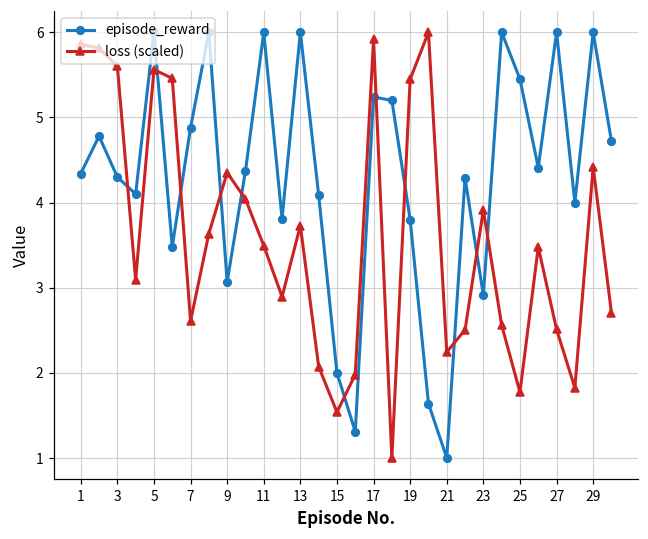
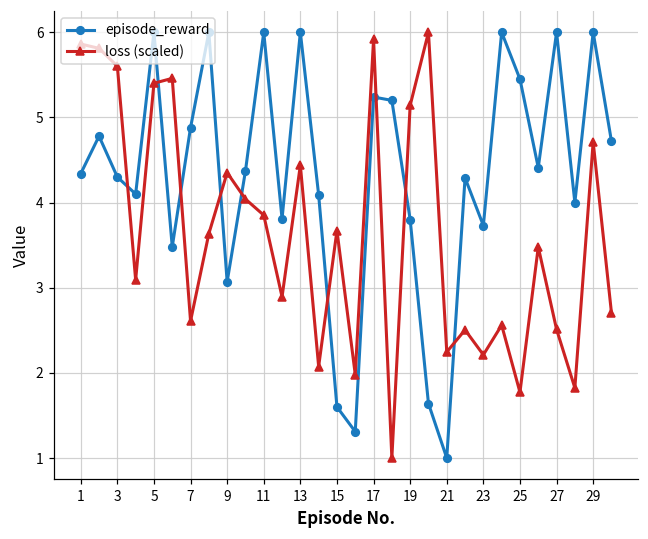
loss (scaled), 5: 5.6 -> 5.4
loss (scaled), 11: 3.5 -> 3.9
loss (scaled), 13: 3.7 -> 4.4
episode_reward, 15: 2.0 -> 1.6
loss (scaled), 15: 1.5 -> 3.7
loss (scaled), 19: 5.4 -> 5.1
episode_reward, 23: 2.9 -> 3.7
loss (scaled), 23: 3.9 -> 2.2
loss (scaled), 29: 4.4 -> 4.7
